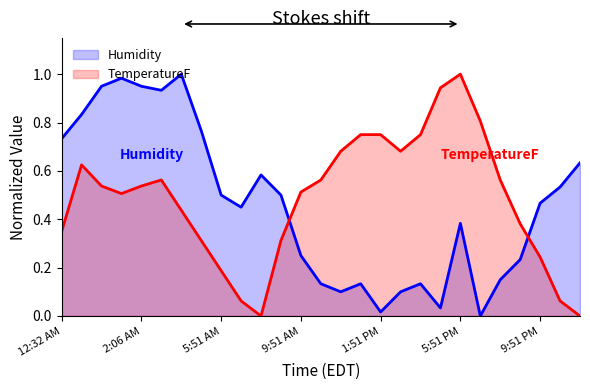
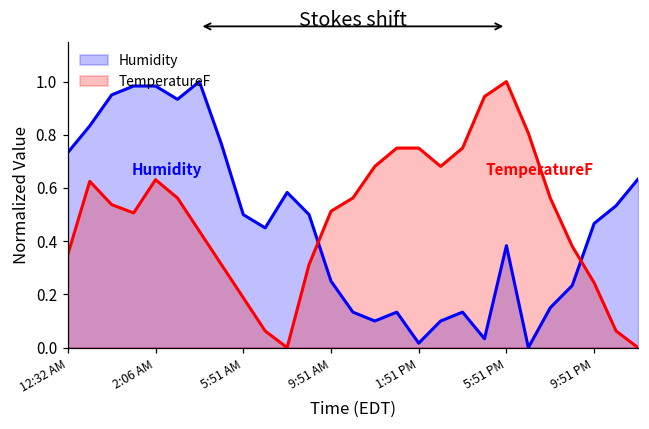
Humidity, 2:06 AM: 0.95 -> 0.98
TemperatureF, 2:06 AM: 0.54 -> 0.63
